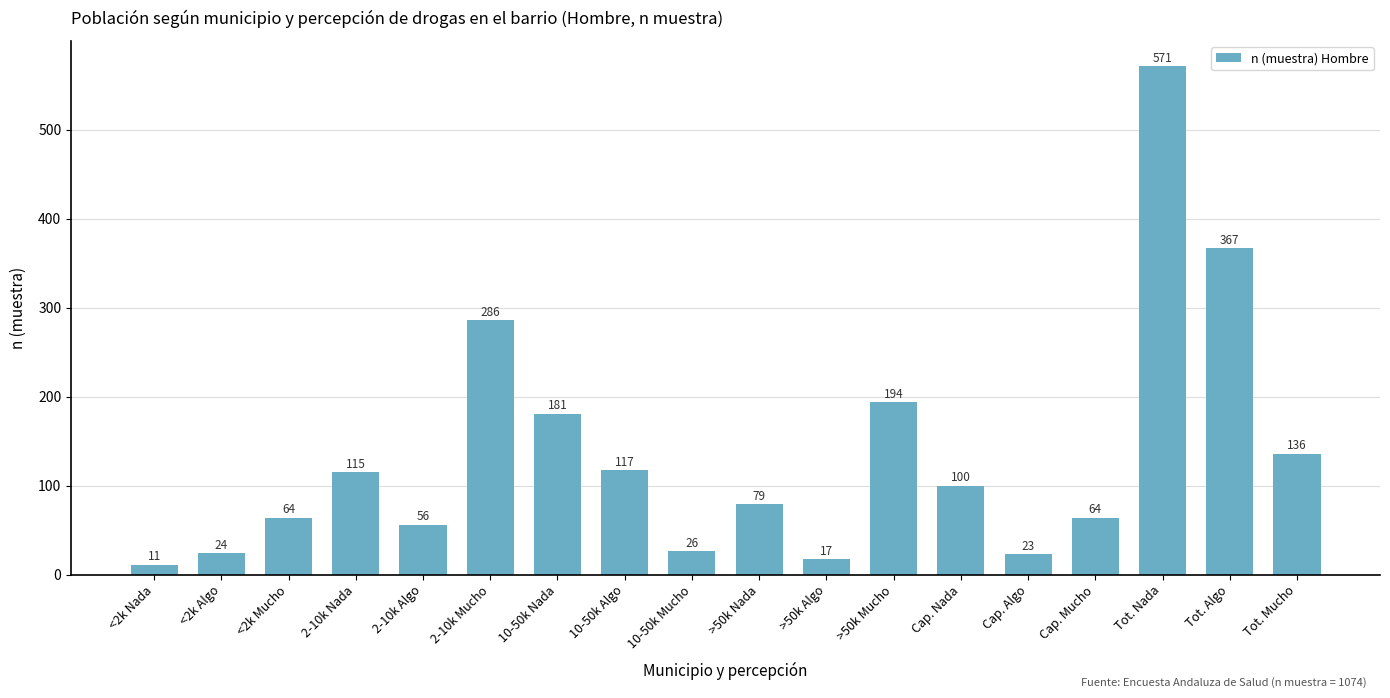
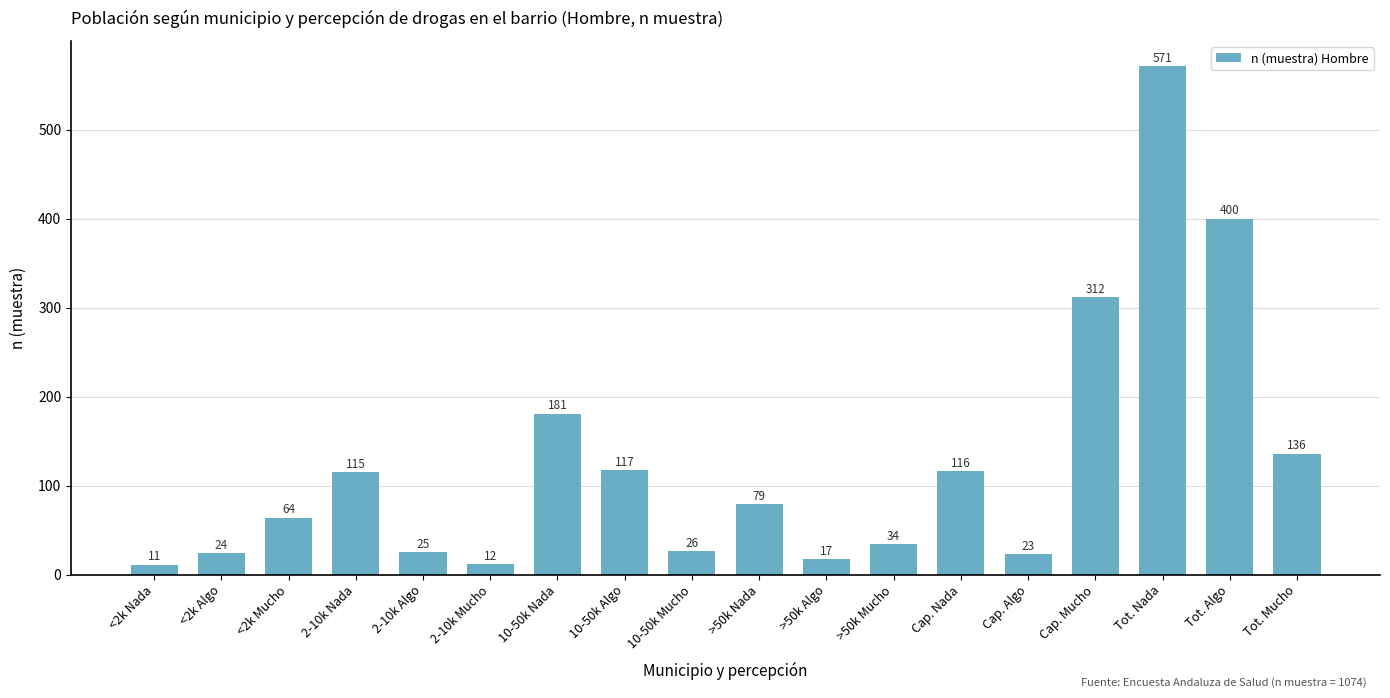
2-10k Algo: 56 -> 25
2-10k Mucho: 286 -> 12
>50k Mucho: 194 -> 34
Cap. Nada: 100 -> 116
Cap. Mucho: 64 -> 312
Tot. Algo: 367 -> 400
